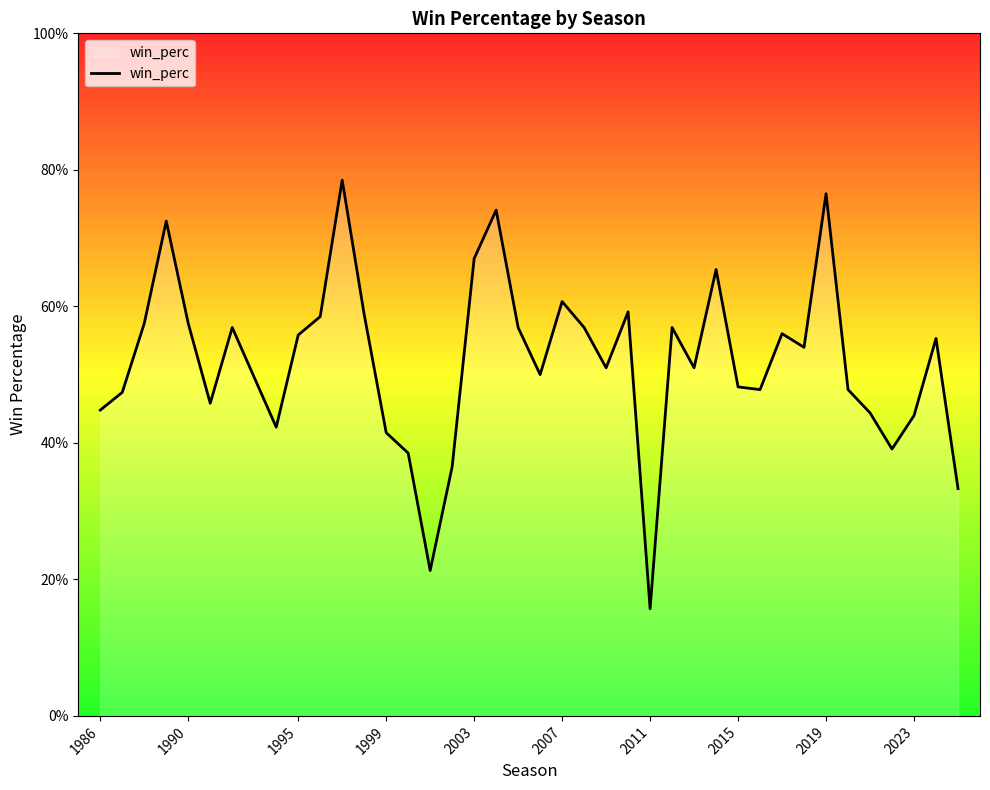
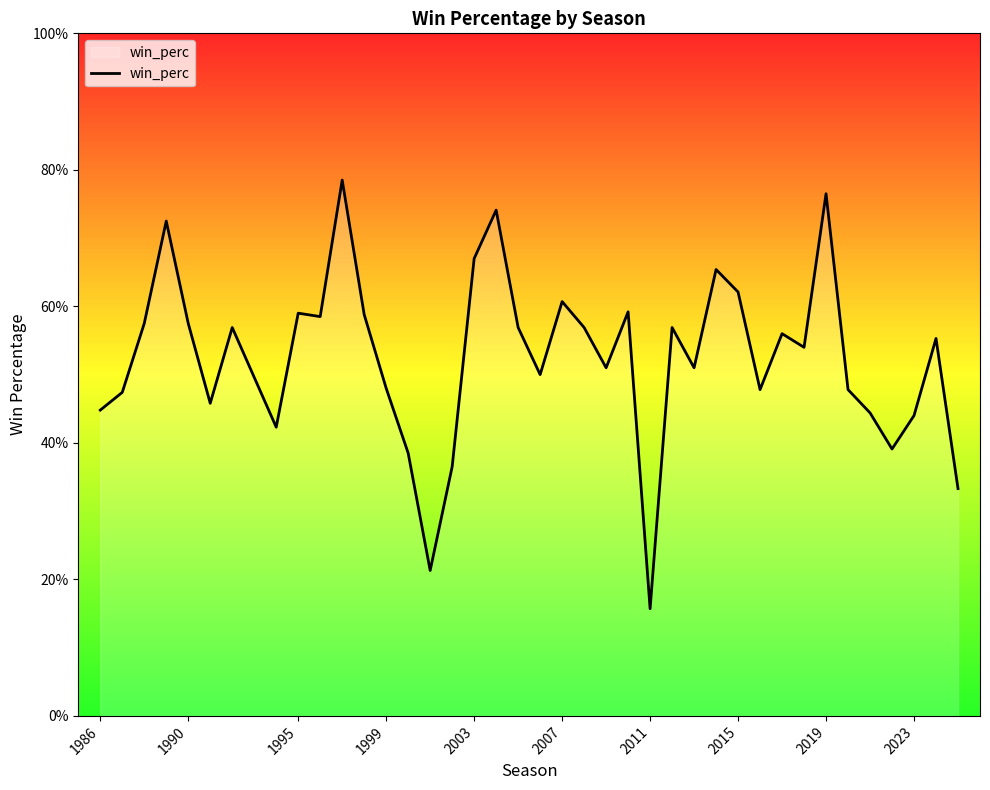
1995: 56% -> 59%
1999: 42% -> 48%
2015: 48% -> 62%
